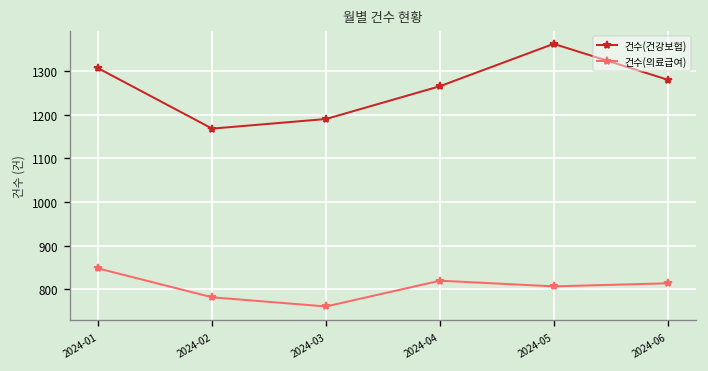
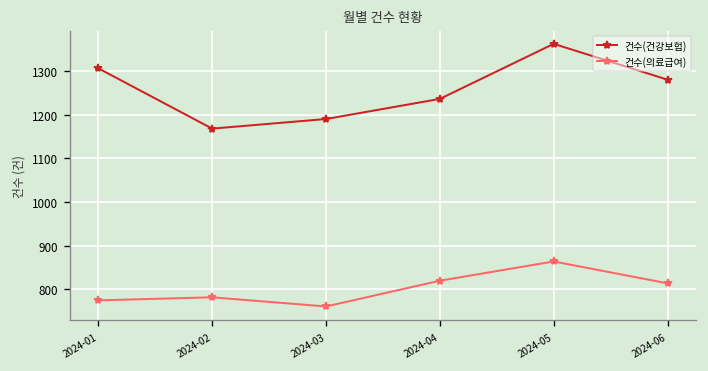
건수(의료급여), 2024-01: 850 -> 780
건수(건강보험), 2024-04: 1270 -> 1240
건수(의료급여), 2024-05: 810 -> 860
